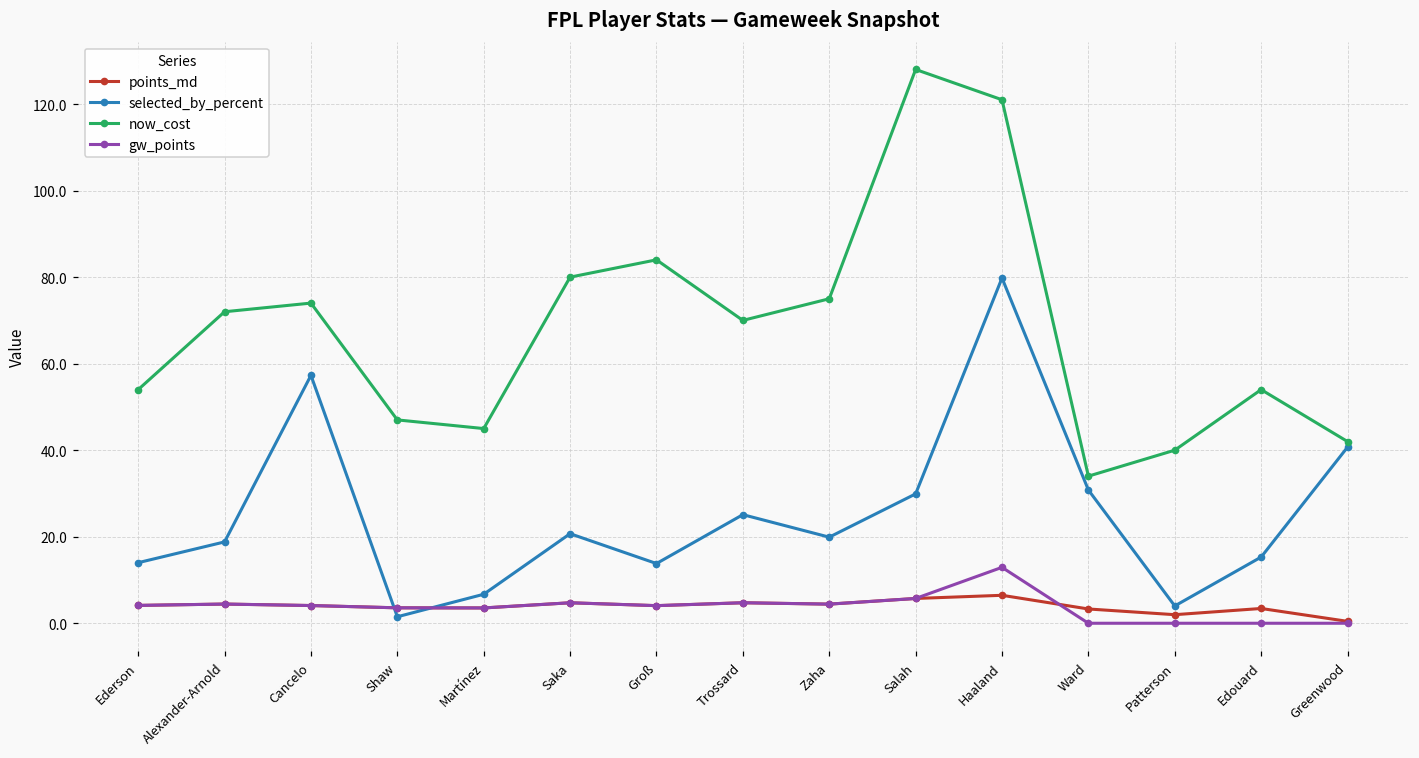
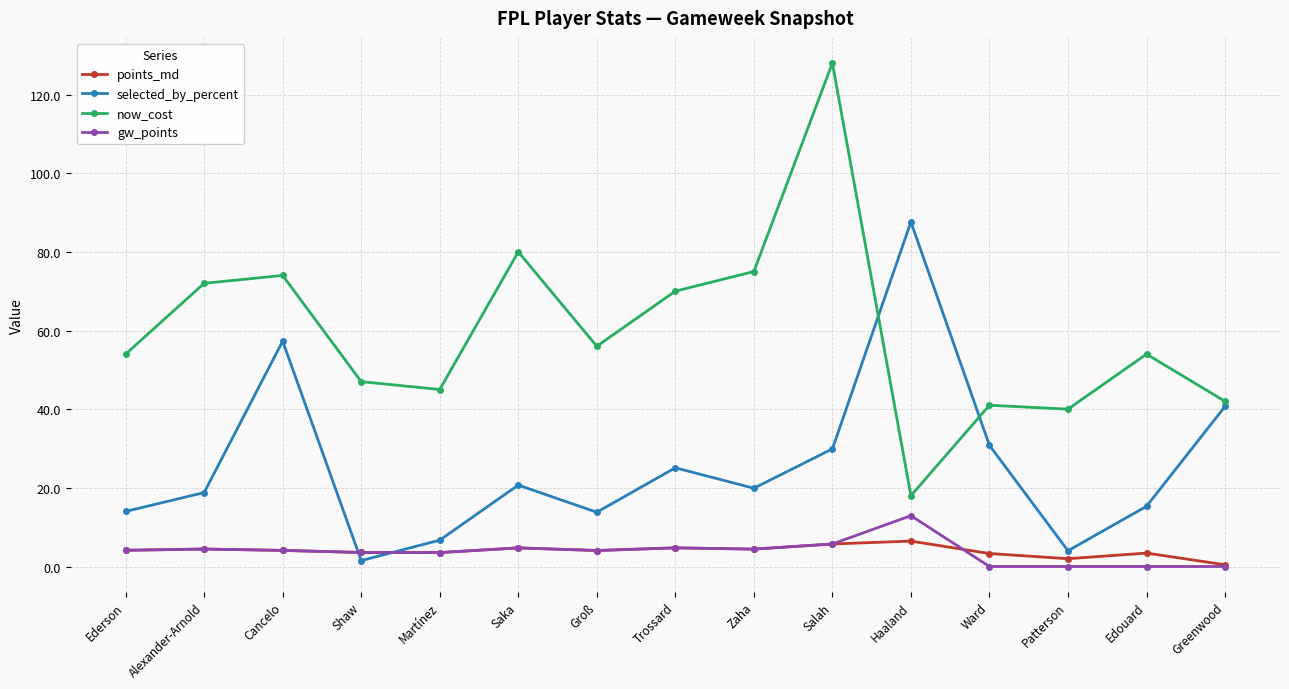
now_cost, Groß: 84 -> 56
selected_by_percent, Haaland: 80 -> 88
now_cost, Haaland: 121 -> 18
now_cost, Ward: 34 -> 41
